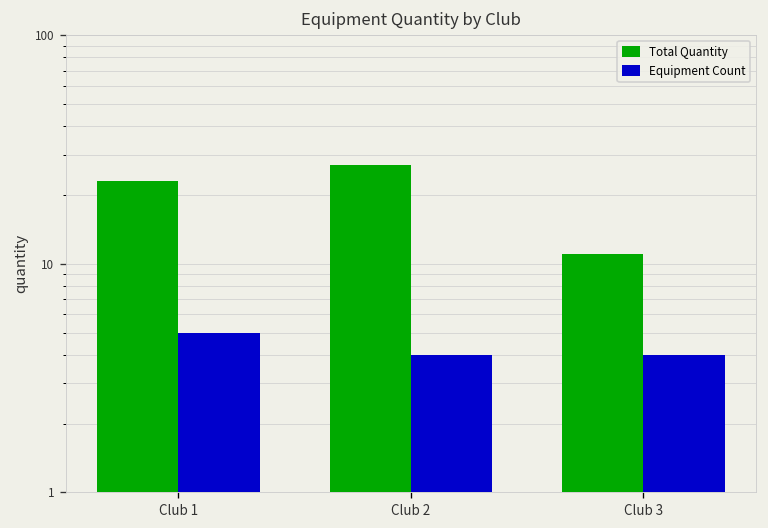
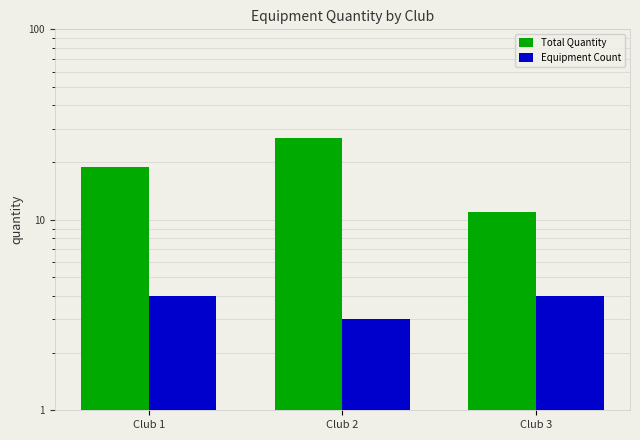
Total Quantity, Club 1: 23 -> 19
Equipment Count, Club 1: 5 -> 4
Equipment Count, Club 2: 4 -> 3
